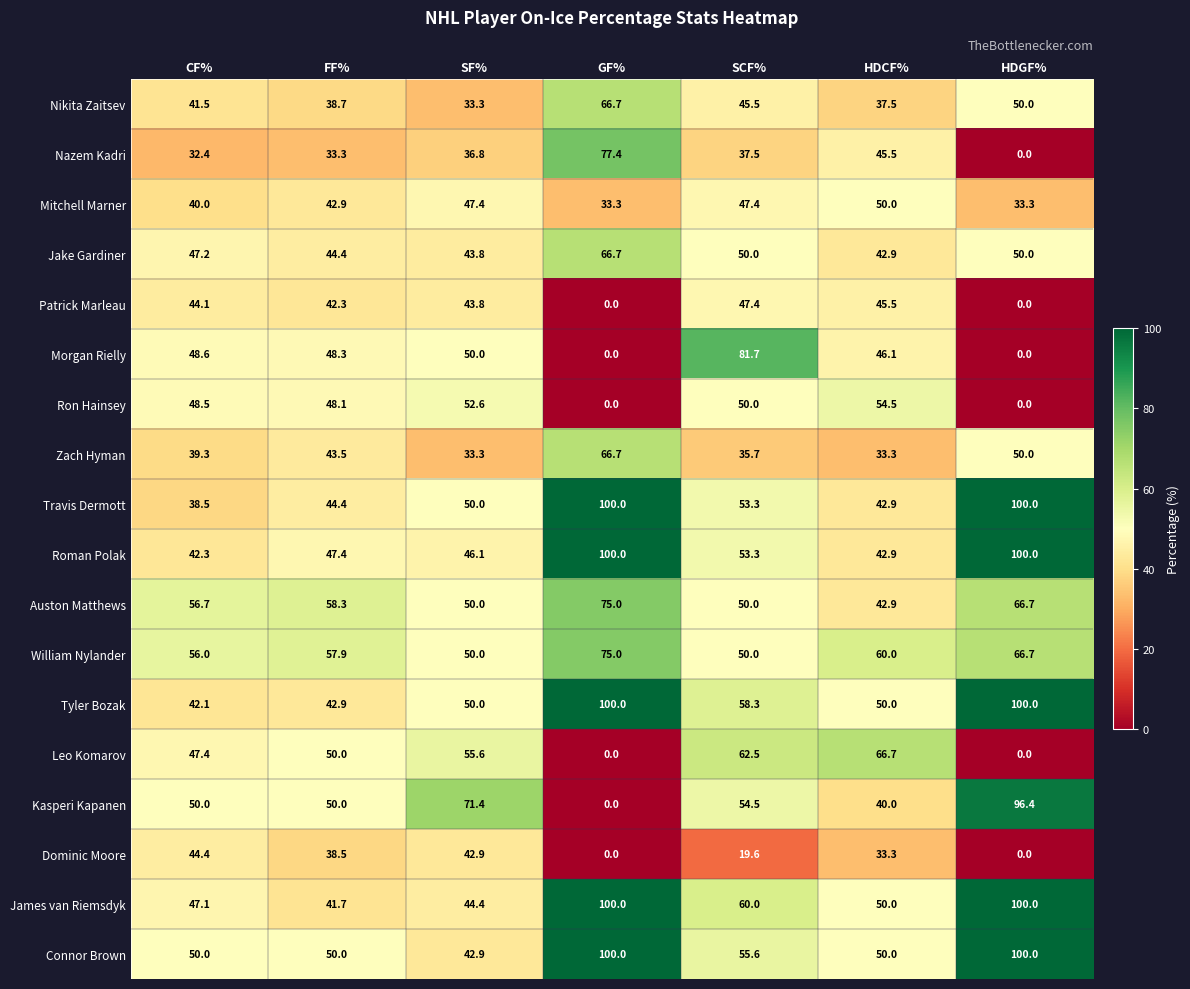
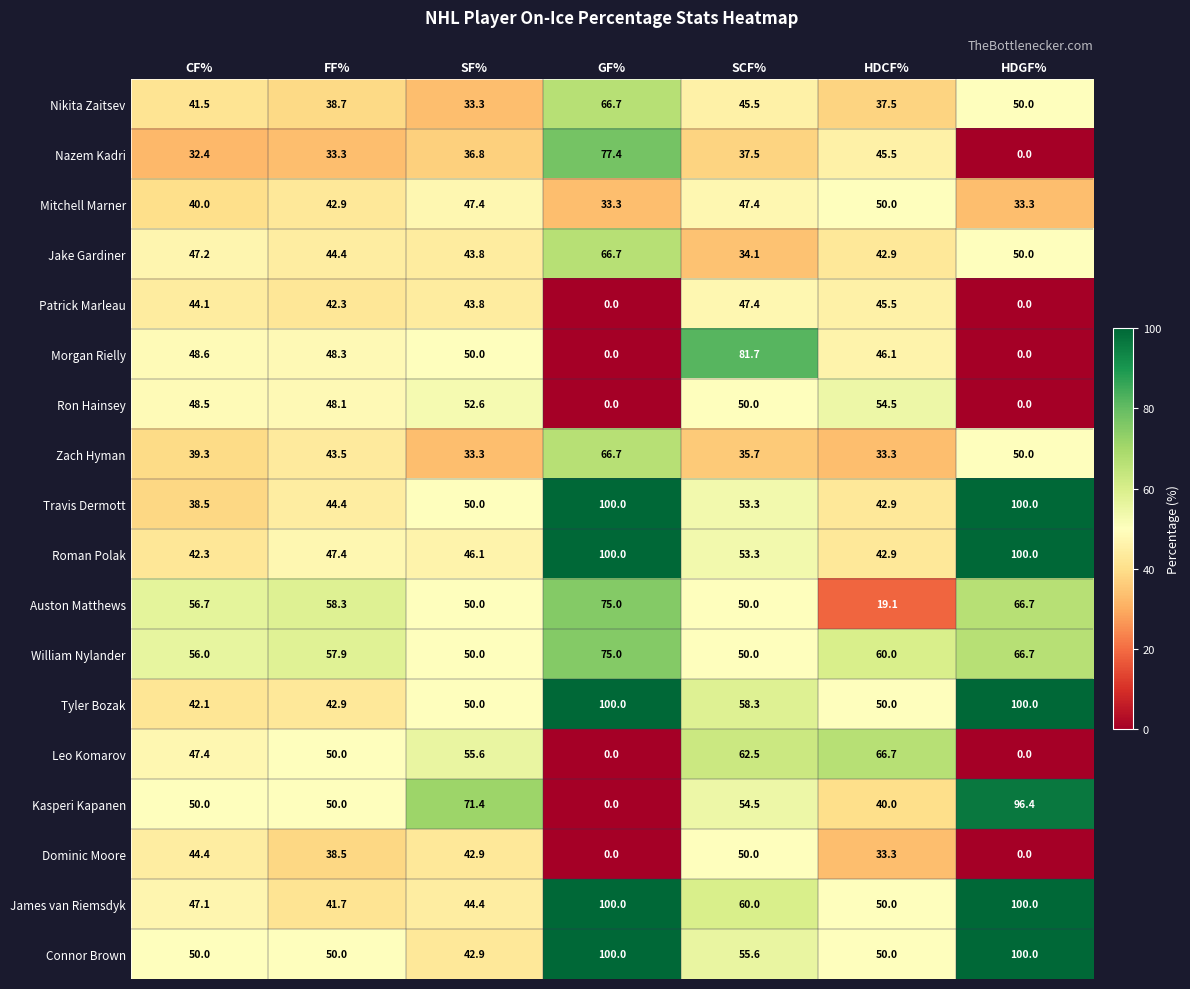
Jake Gardiner, SCF%: 50.0 -> 34.1
Auston Matthews, HDCF%: 42.9 -> 19.1
Dominic Moore, SCF%: 19.6 -> 50.0
